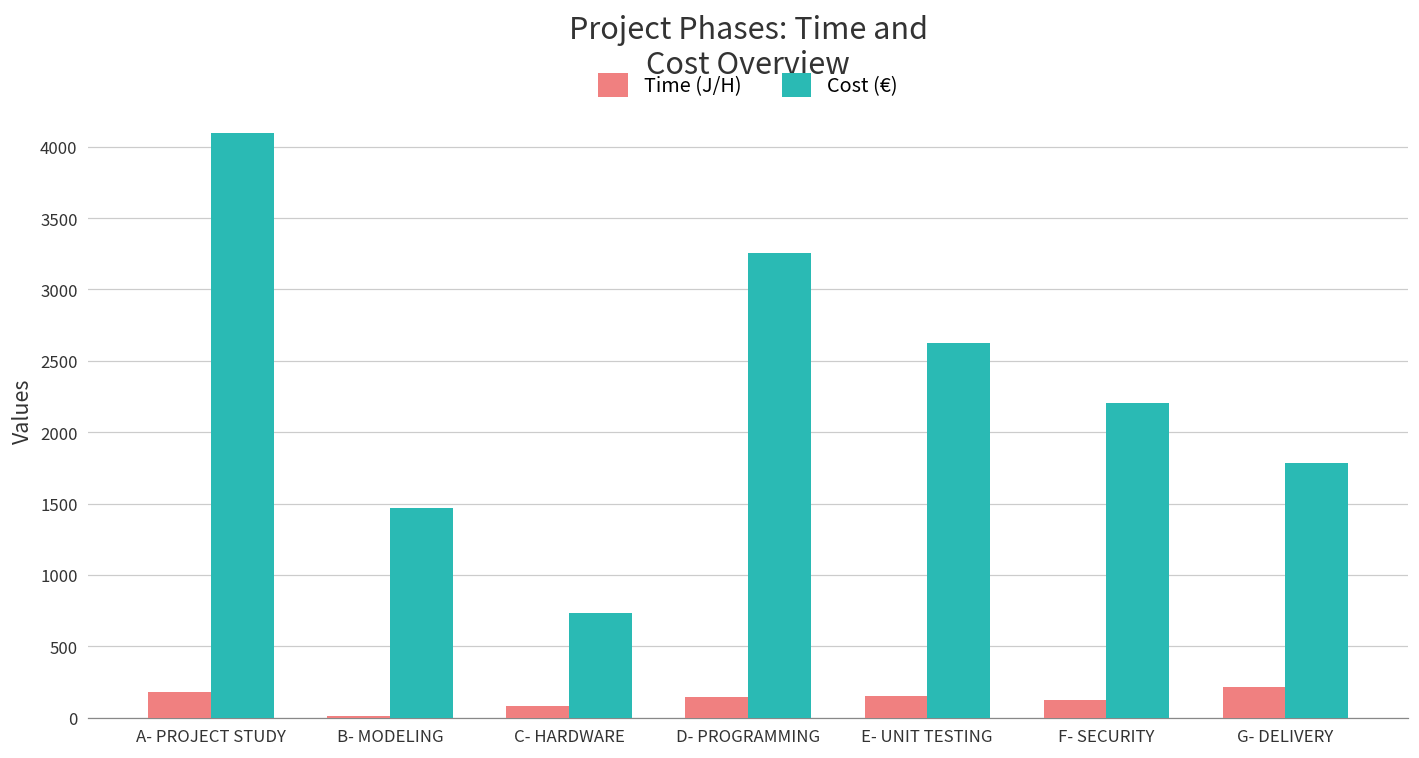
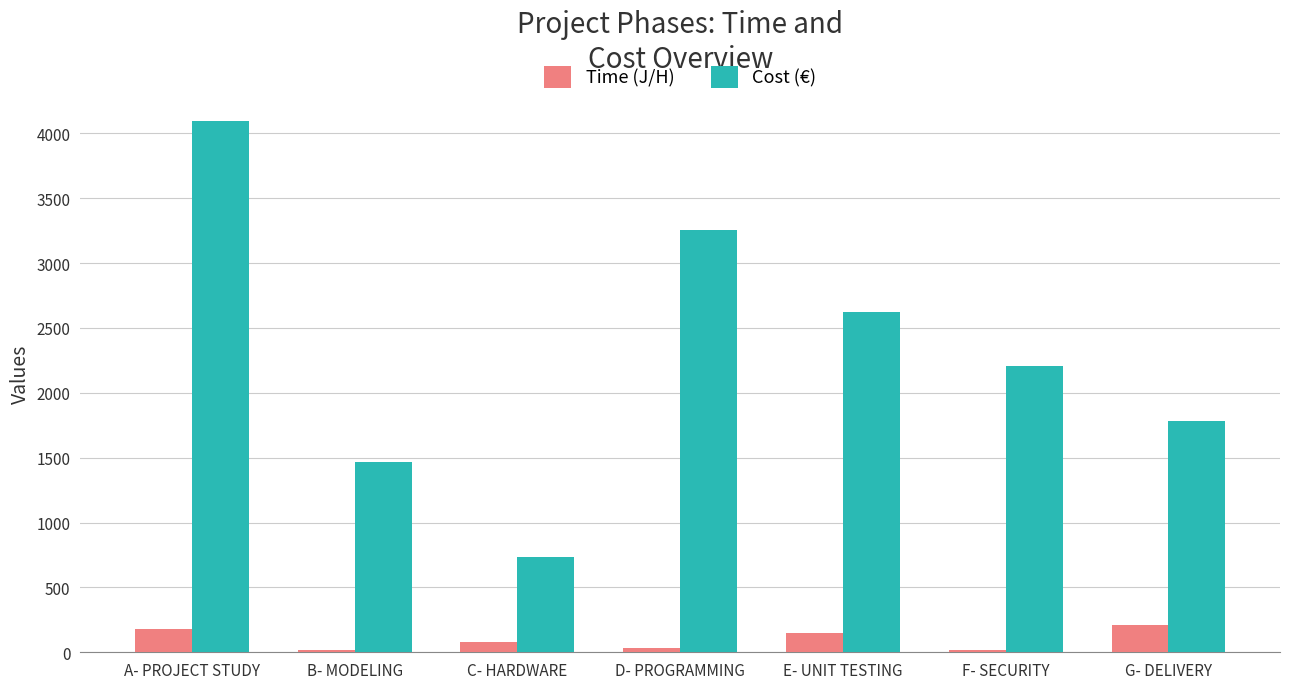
Time (J/H), D- PROGRAMMING: 150 -> 30
Time (J/H), F- SECURITY: 120 -> 20
